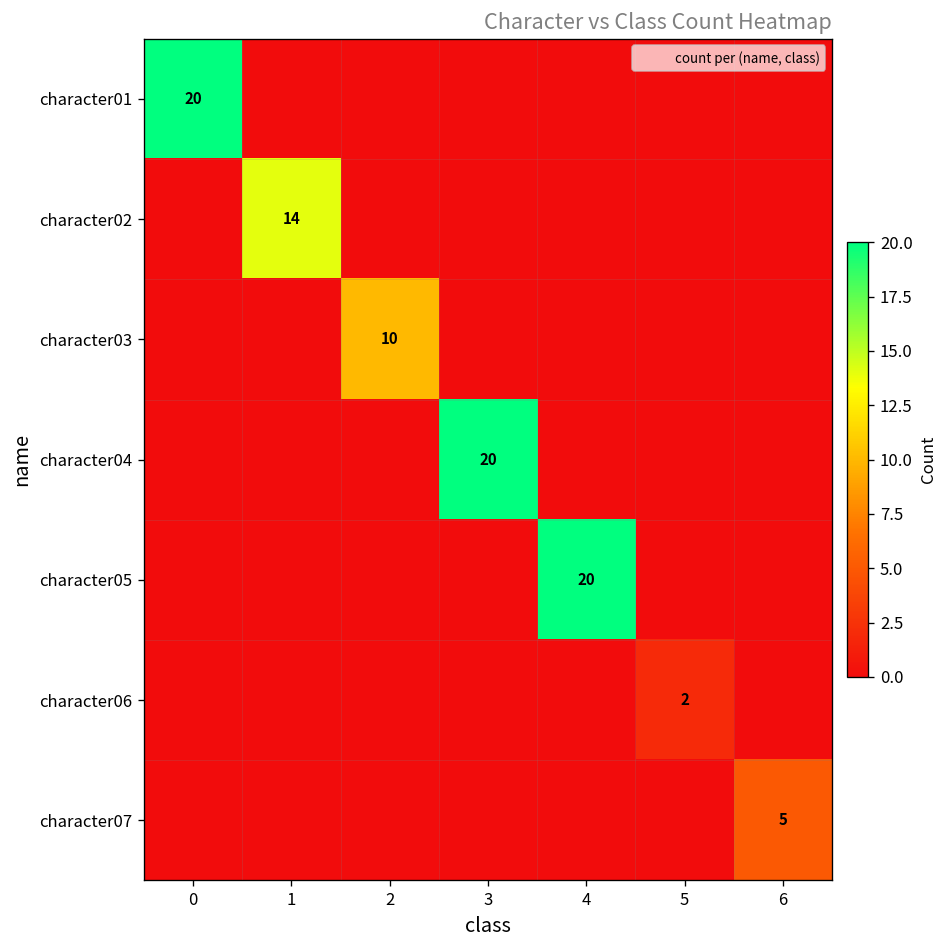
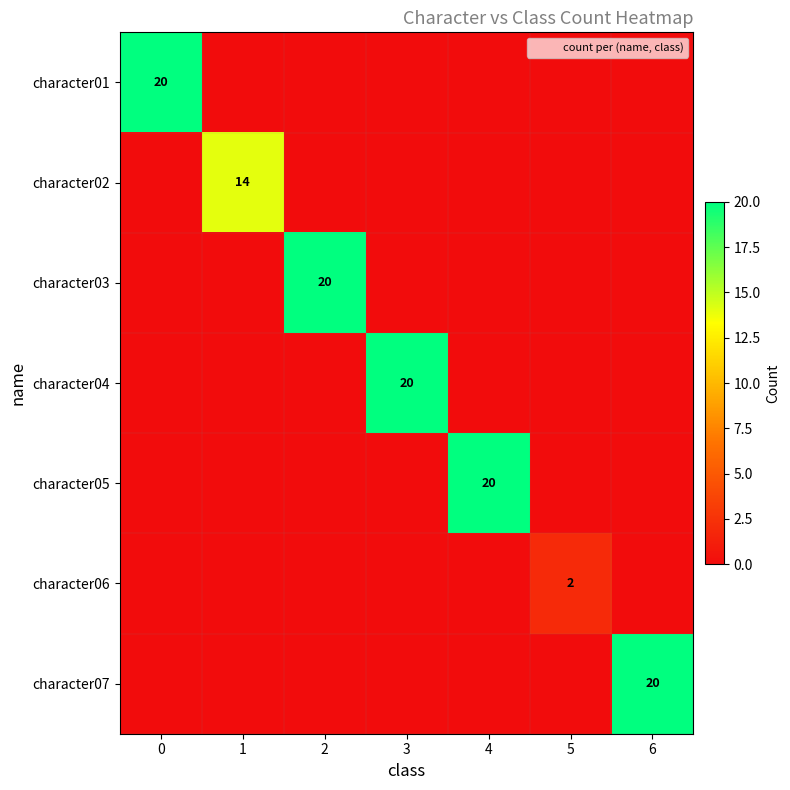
character03, 2: 10 -> 20
character07, 6: 5 -> 20
